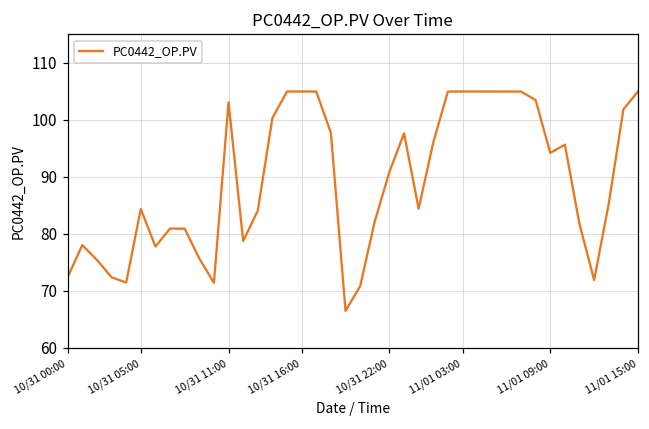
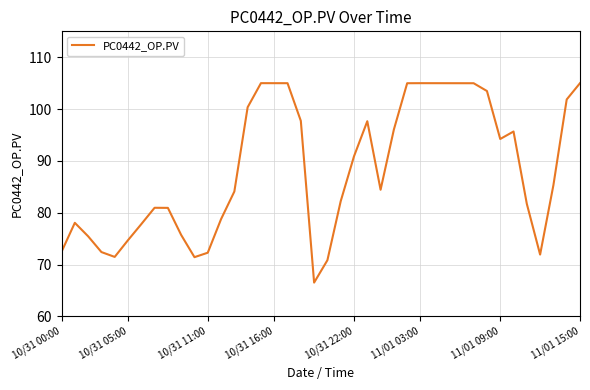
10/31 05:00: 84 -> 75
10/31 11:00: 103 -> 72
